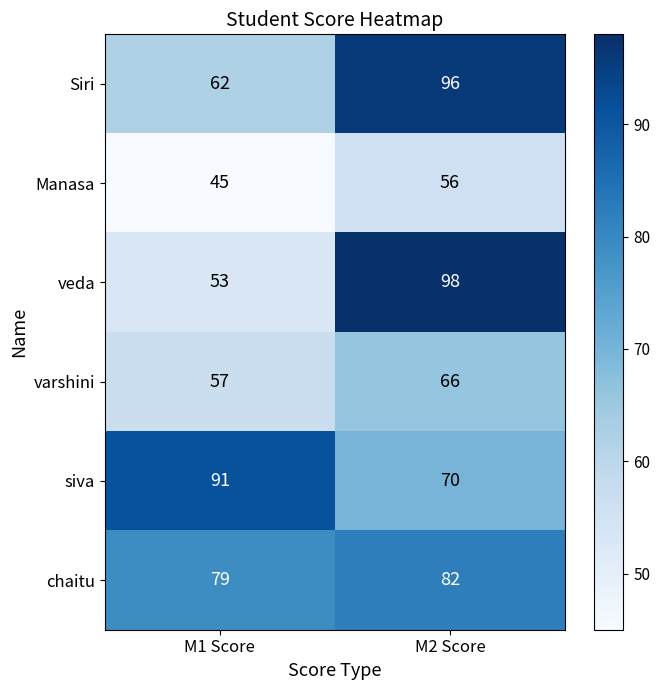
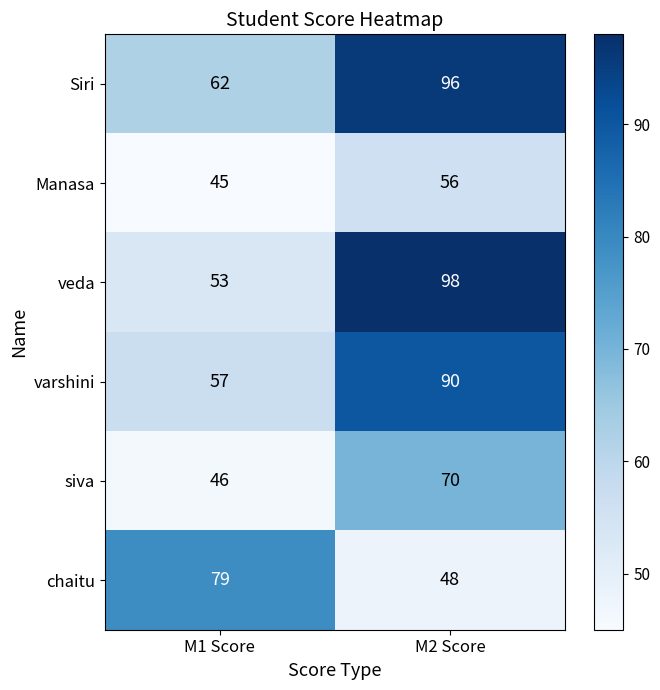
varshini, M2 Score: 66 -> 90
siva, M1 Score: 91 -> 46
chaitu, M2 Score: 82 -> 48
